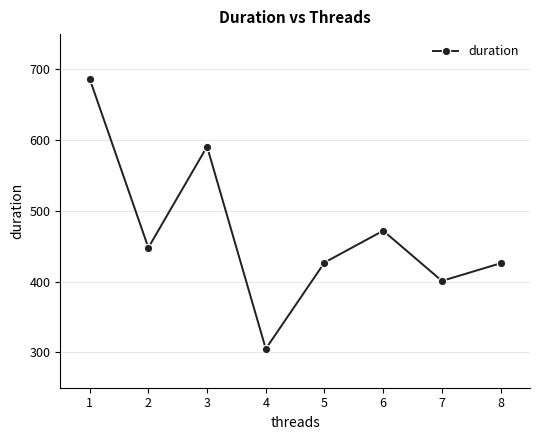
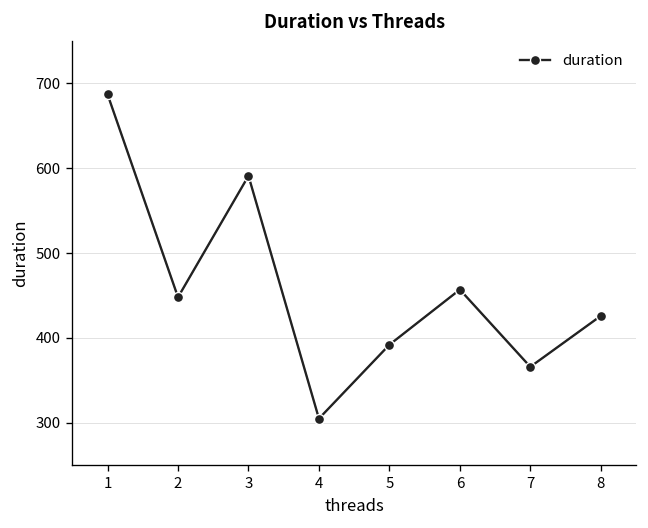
duration, 5: 430 -> 390
duration, 6: 470 -> 460
duration, 7: 400 -> 370
